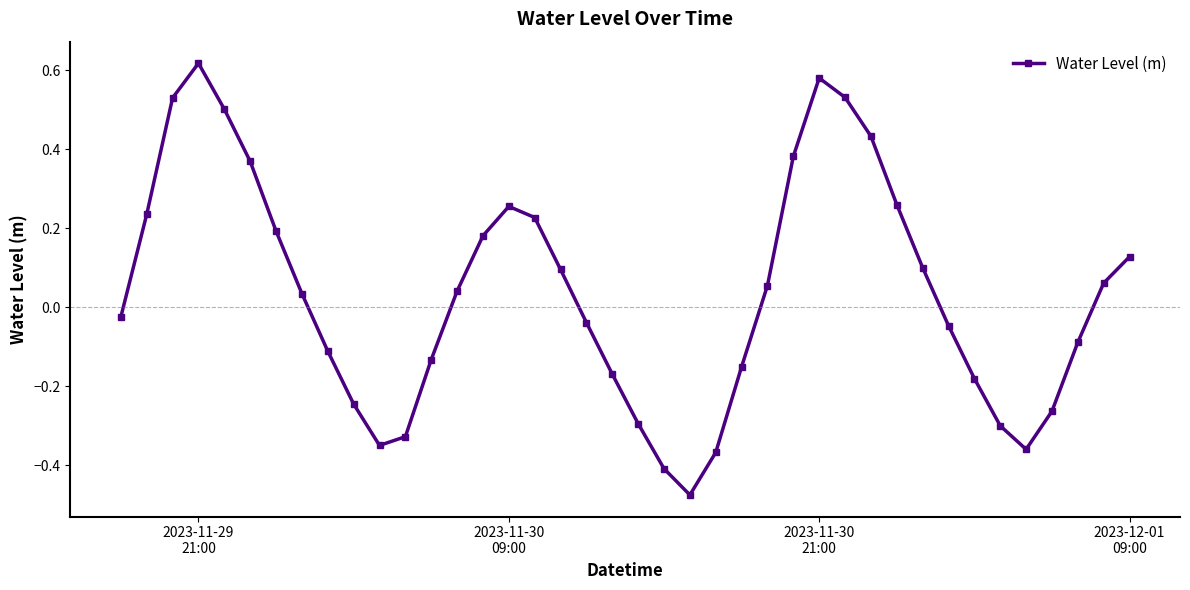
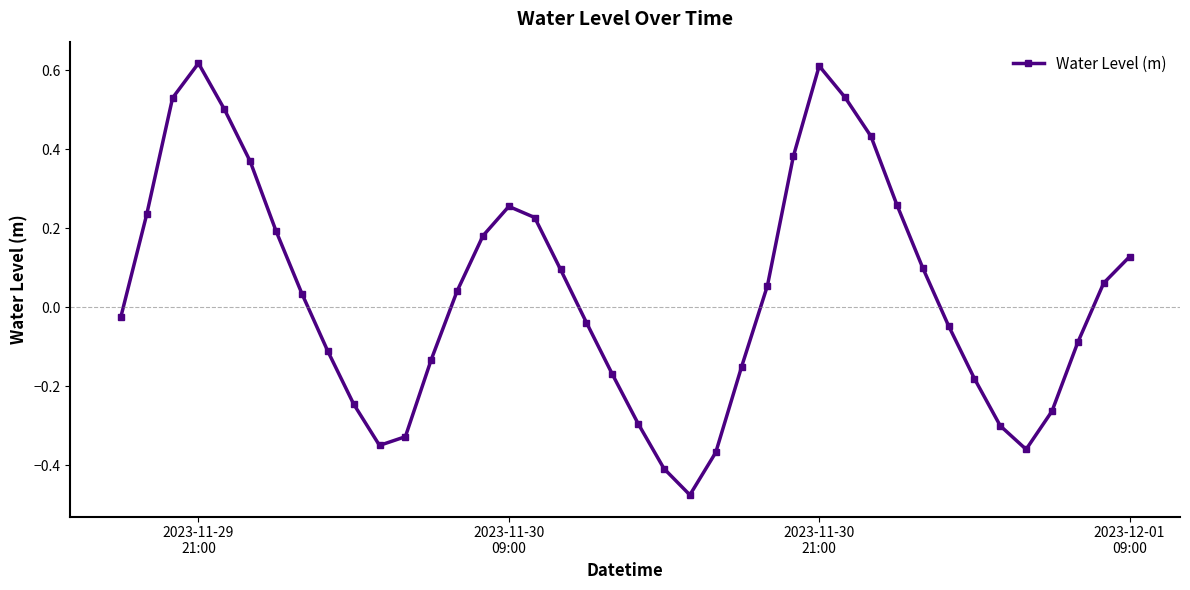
2023-11-30 21:00: 0.58 -> 0.61
